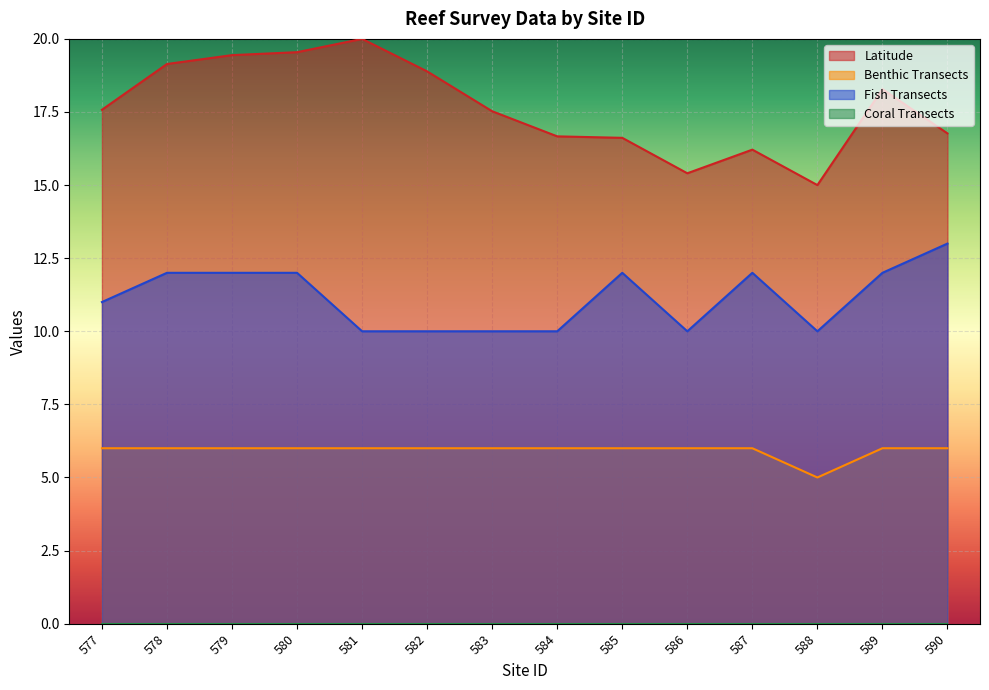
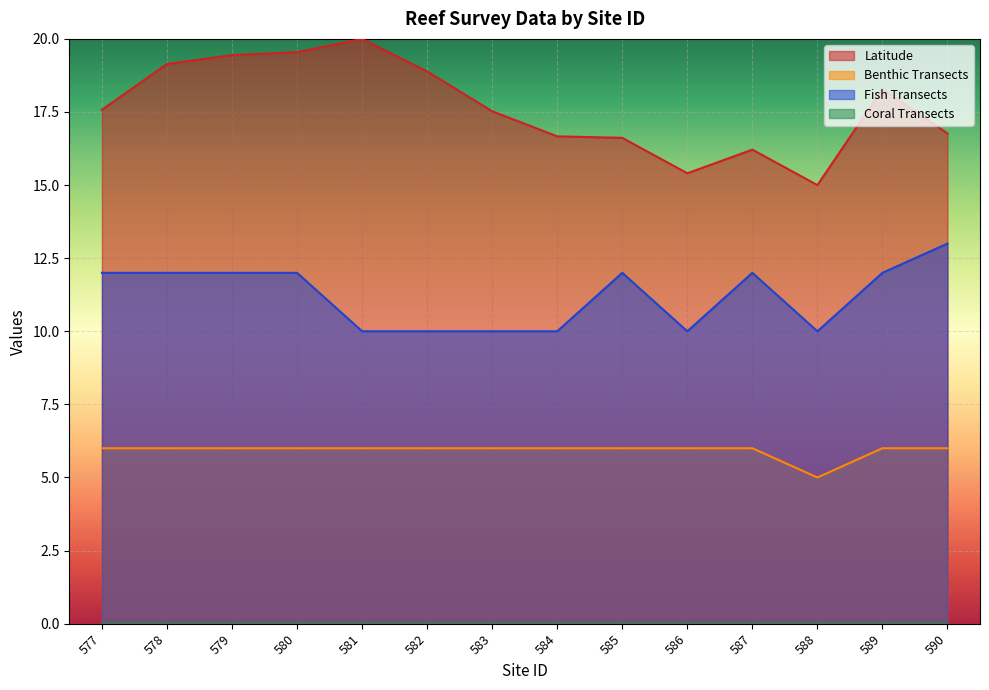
Fish Transects, 577: 11 -> 12
